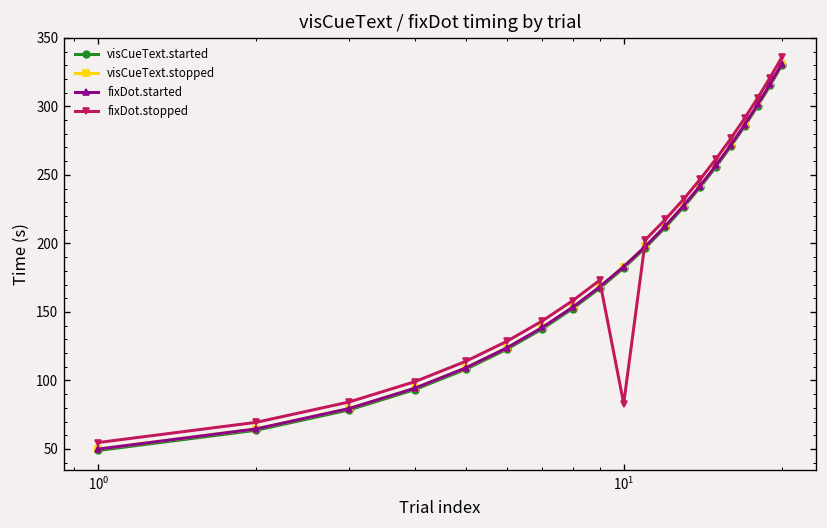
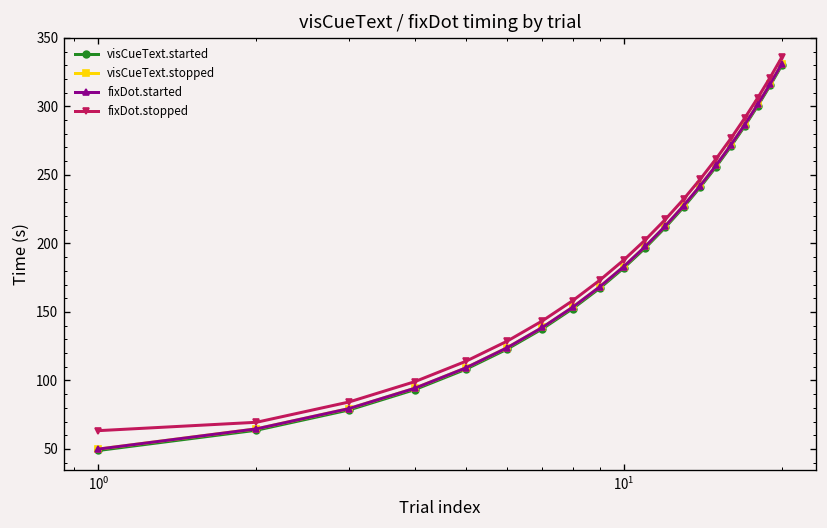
fixDot.stopped, 10^0: 55 -> 63
fixDot.stopped, 10^1: 83 -> 188
